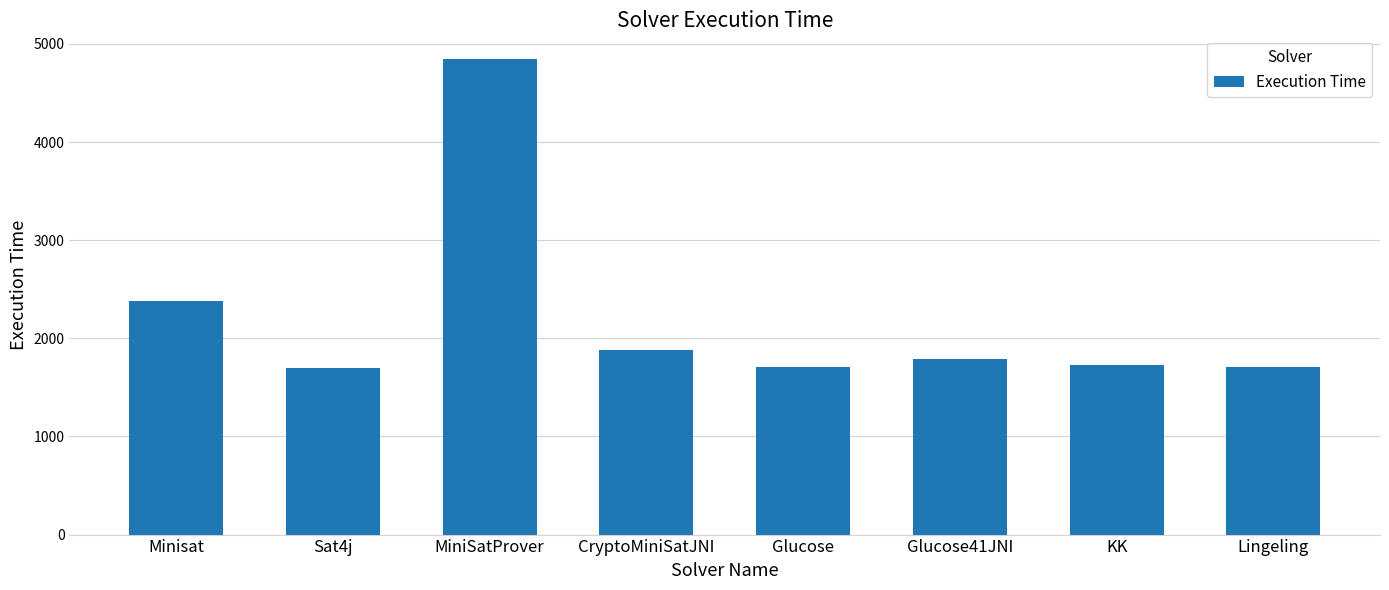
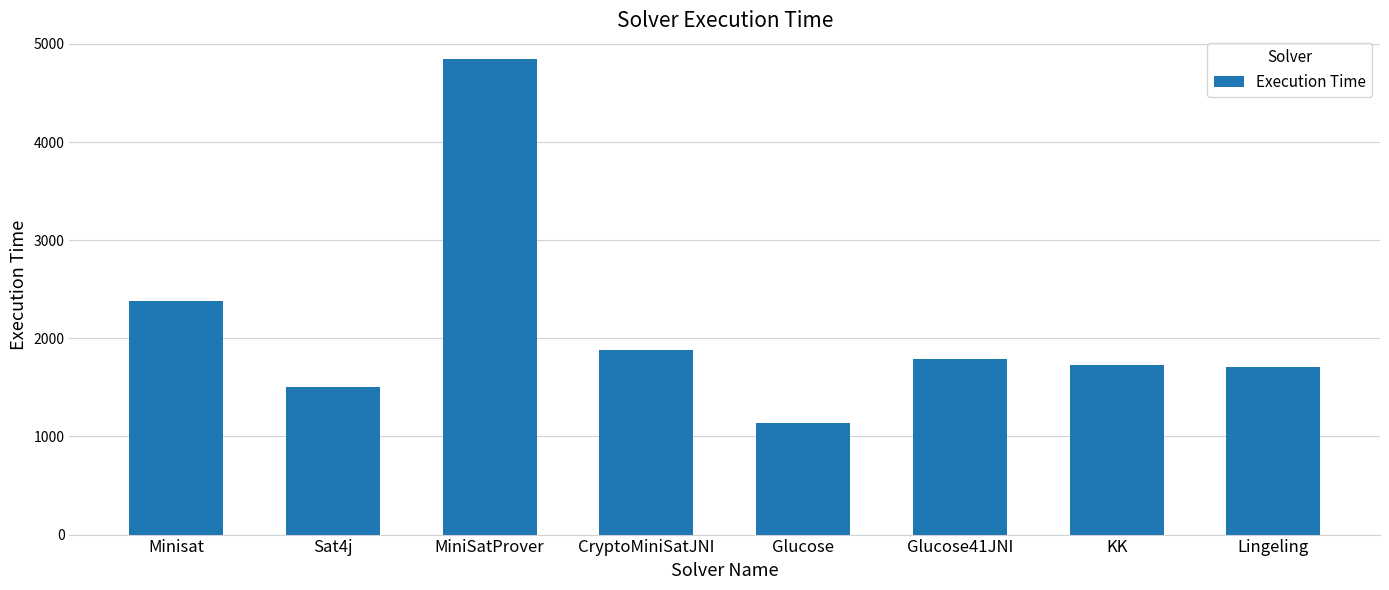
Sat4j: 1700 -> 1500
Glucose: 1700 -> 1100
